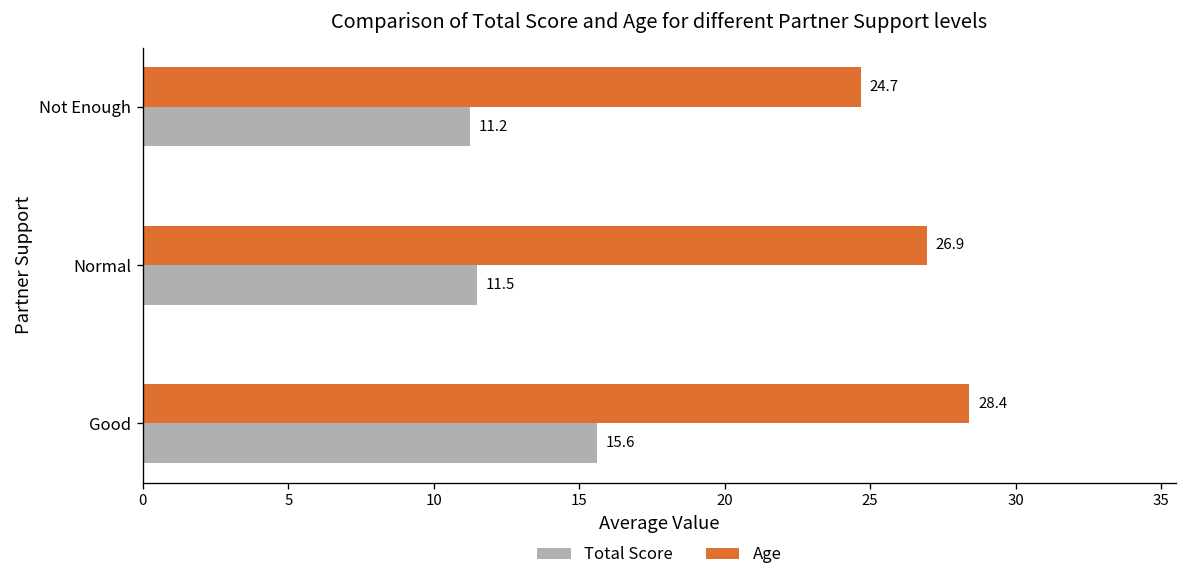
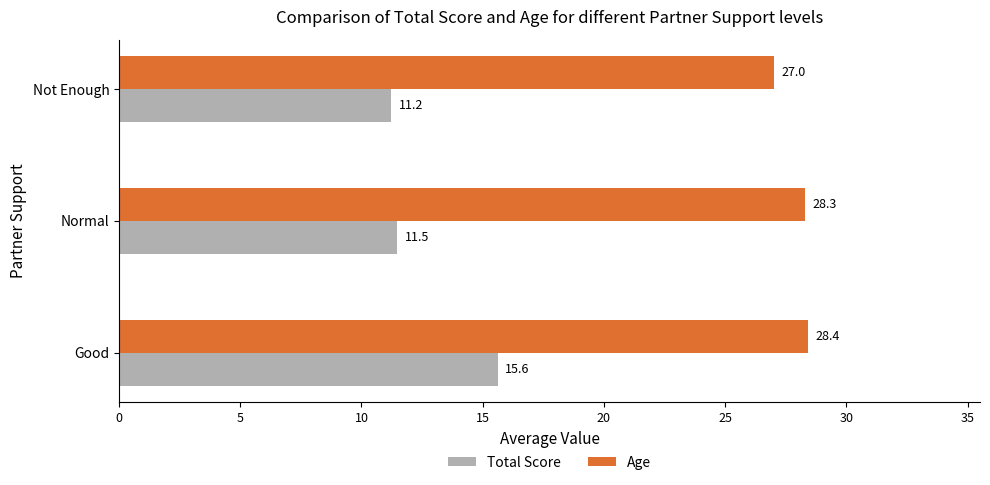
Age, Not Enough: 24.7 -> 27.0
Age, Normal: 26.9 -> 28.3
